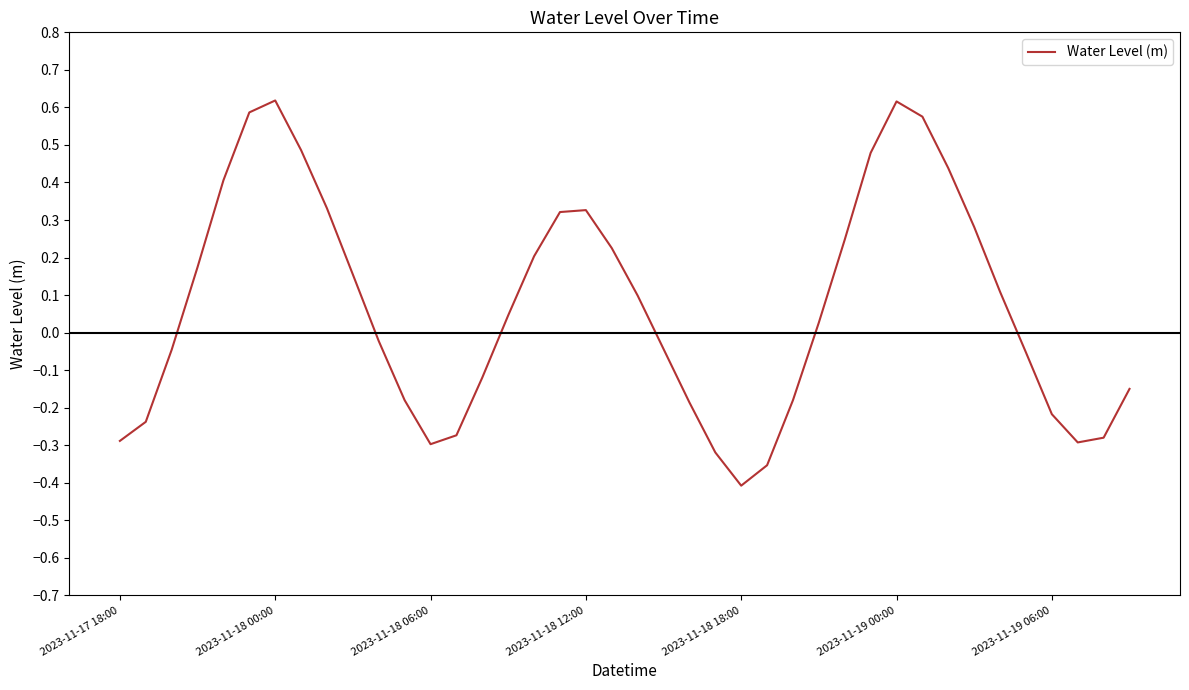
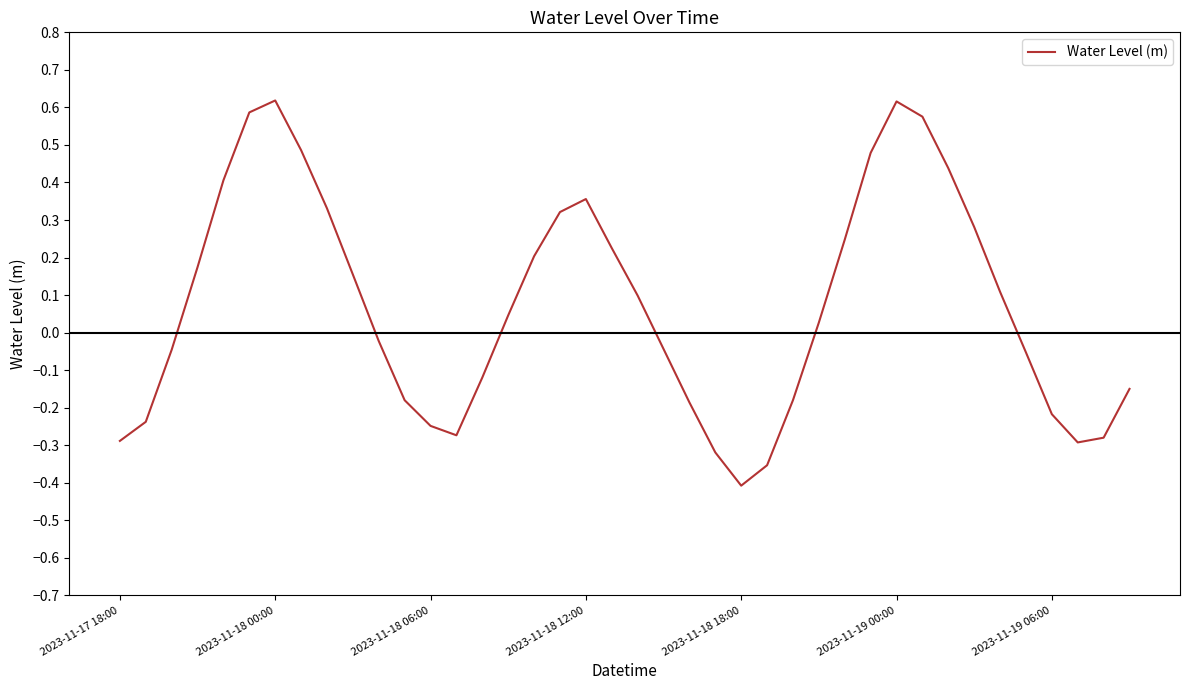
2023-11-18 06:00: -0.30 -> -0.25
2023-11-18 12:00: 0.33 -> 0.36
